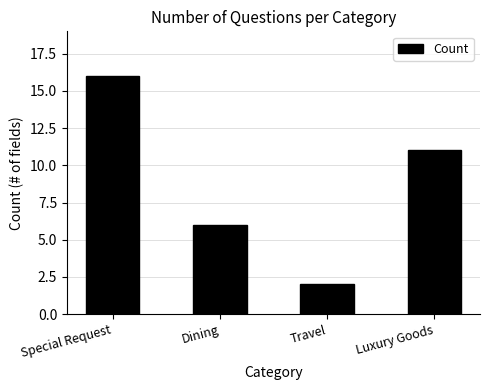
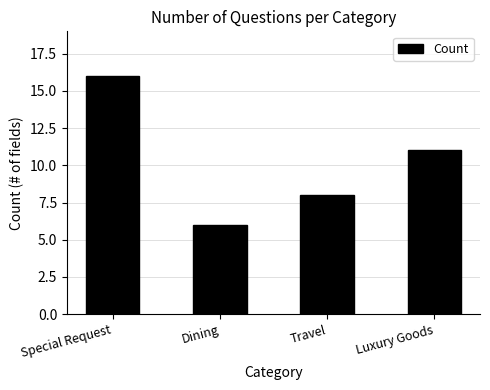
Travel: 2 -> 8
